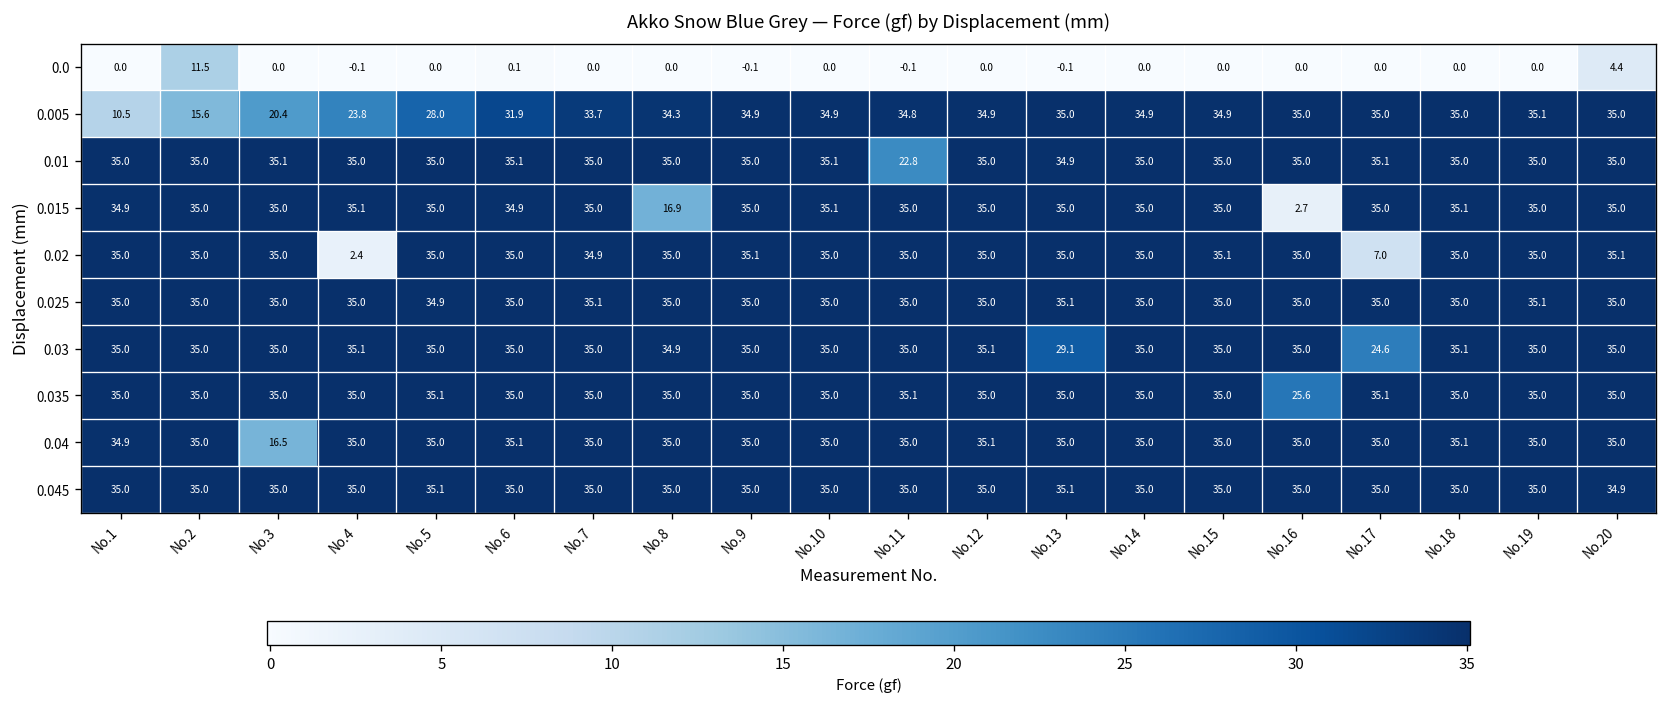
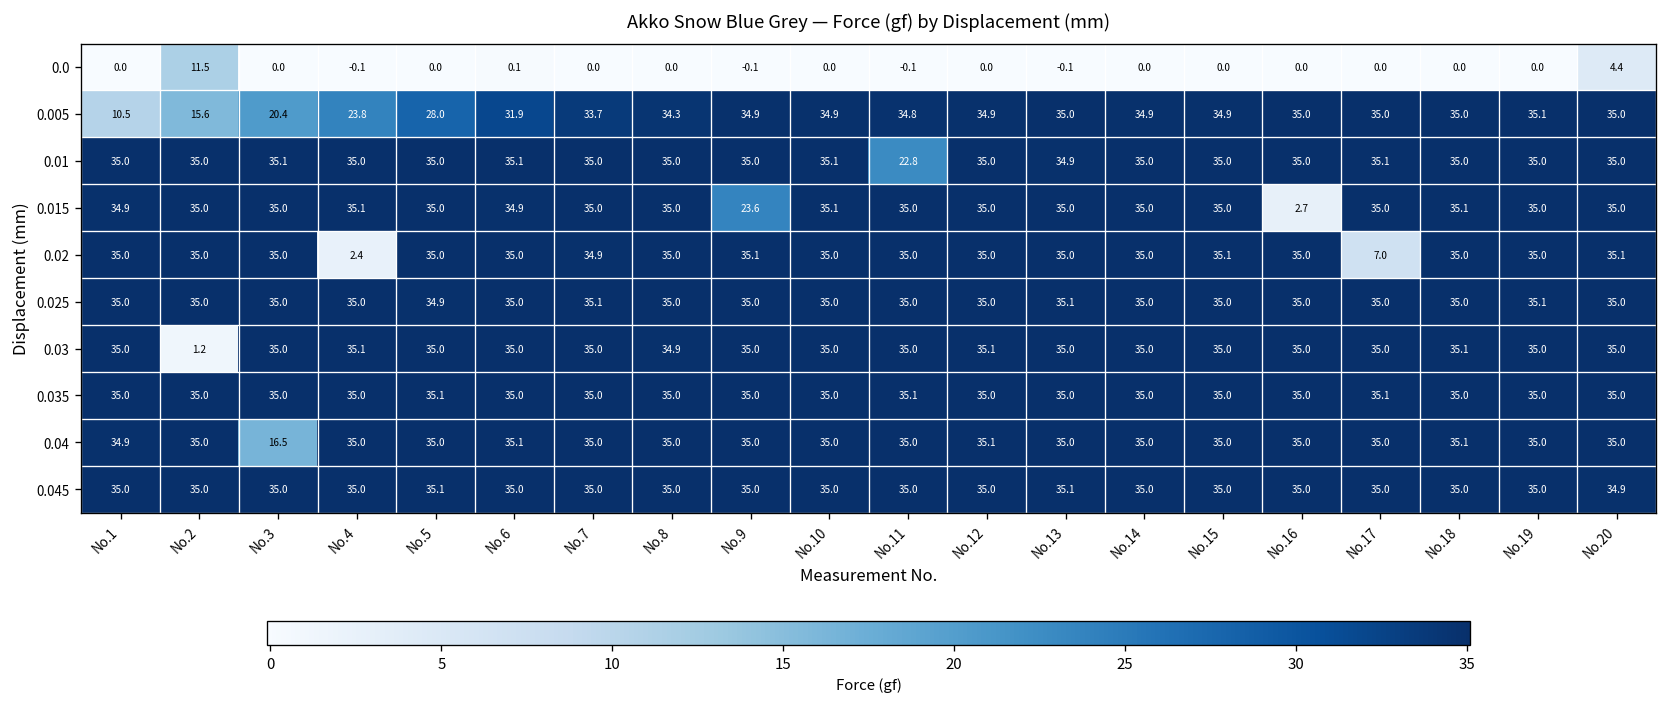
0.015, No.8: 16.9 -> 35.0
0.015, No.9: 35.0 -> 23.6
0.03, No.2: 35.0 -> 1.2
0.03, No.13: 29.1 -> 35.0
0.03, No.17: 24.6 -> 35.0
0.035, No.16: 25.6 -> 35.0
